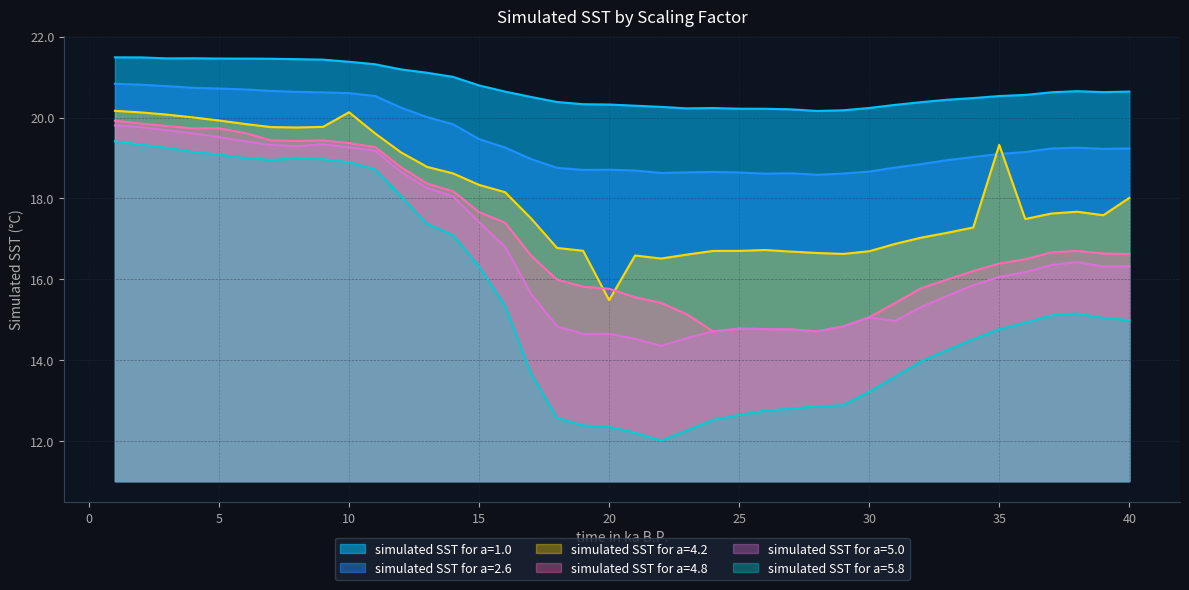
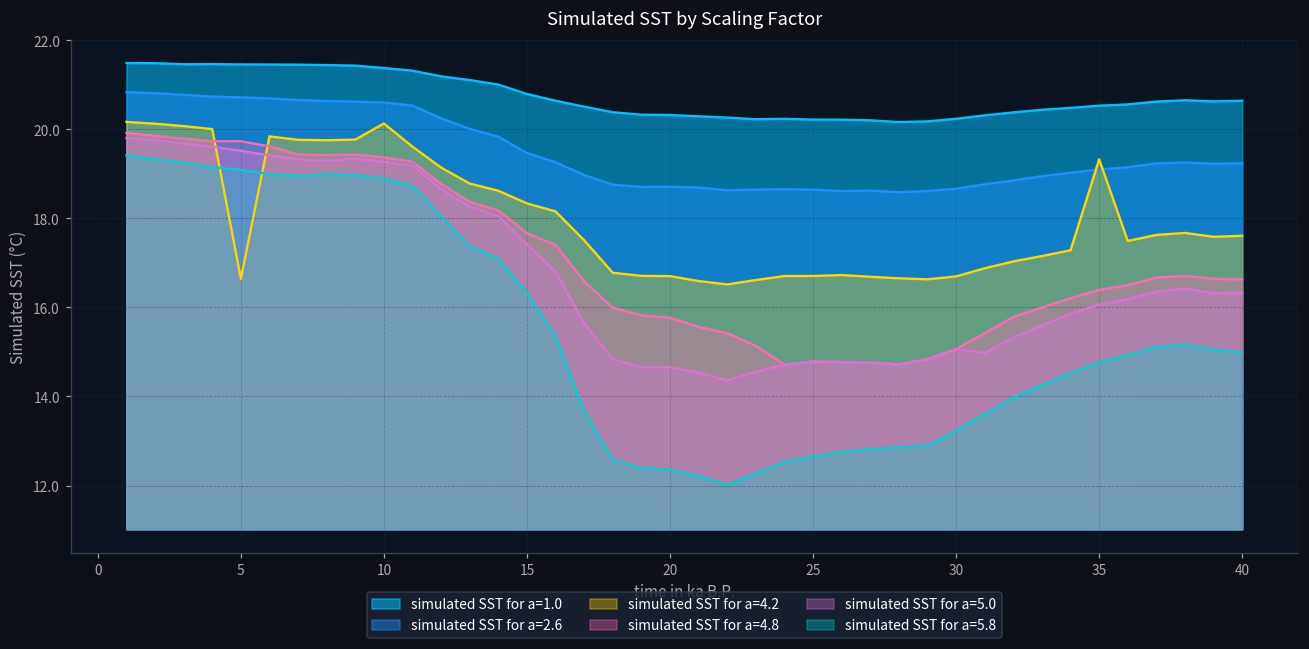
simulated SST for a=4.2, 5: 19.9 -> 16.6
simulated SST for a=4.2, 20: 15.5 -> 16.7
simulated SST for a=4.2, 40: 18.0 -> 17.6
